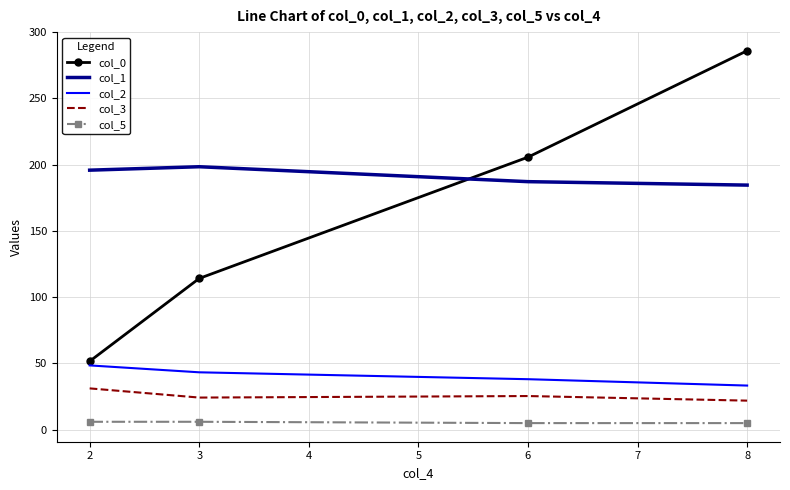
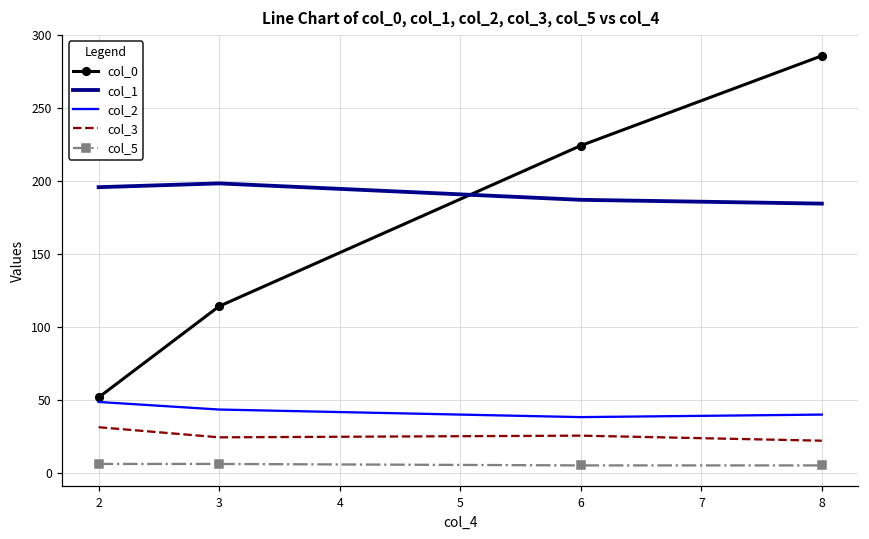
col_0, 6: 206 -> 224
col_2, 8: 33 -> 40
